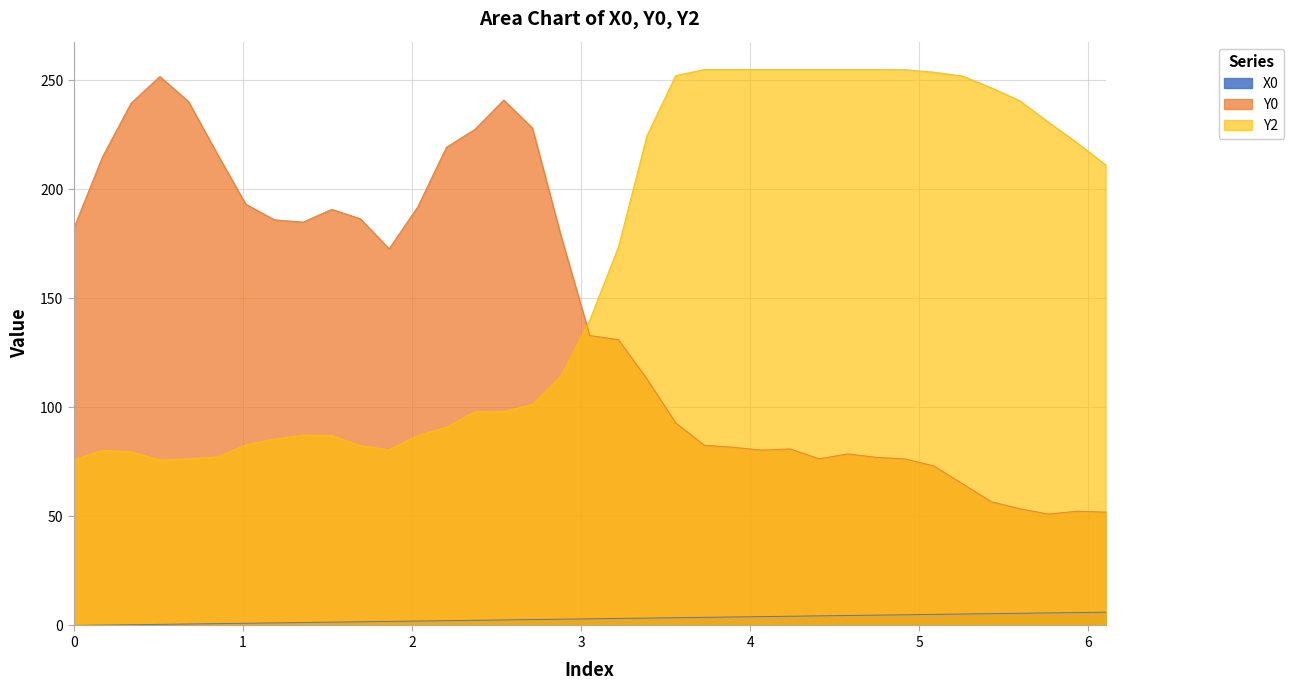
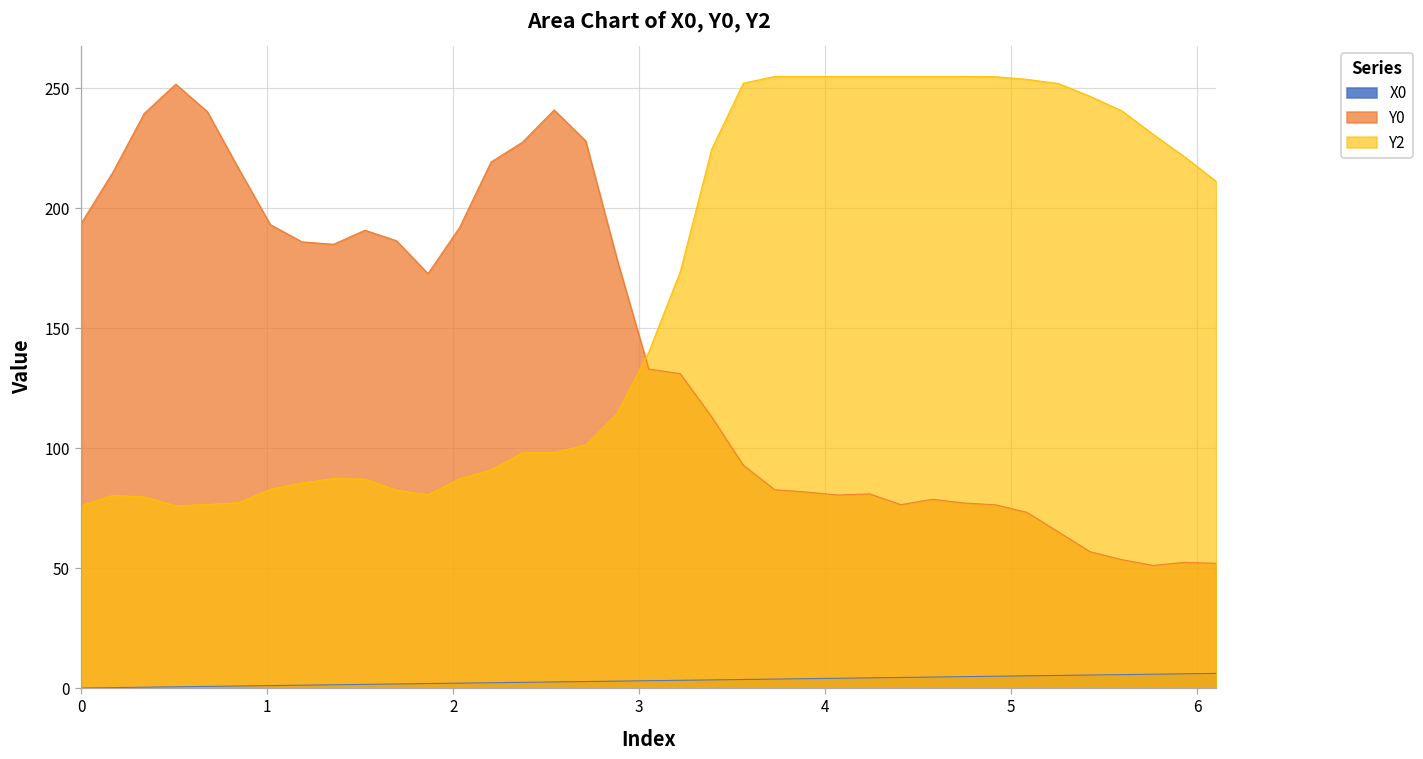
Y0, 0: 182 -> 194
